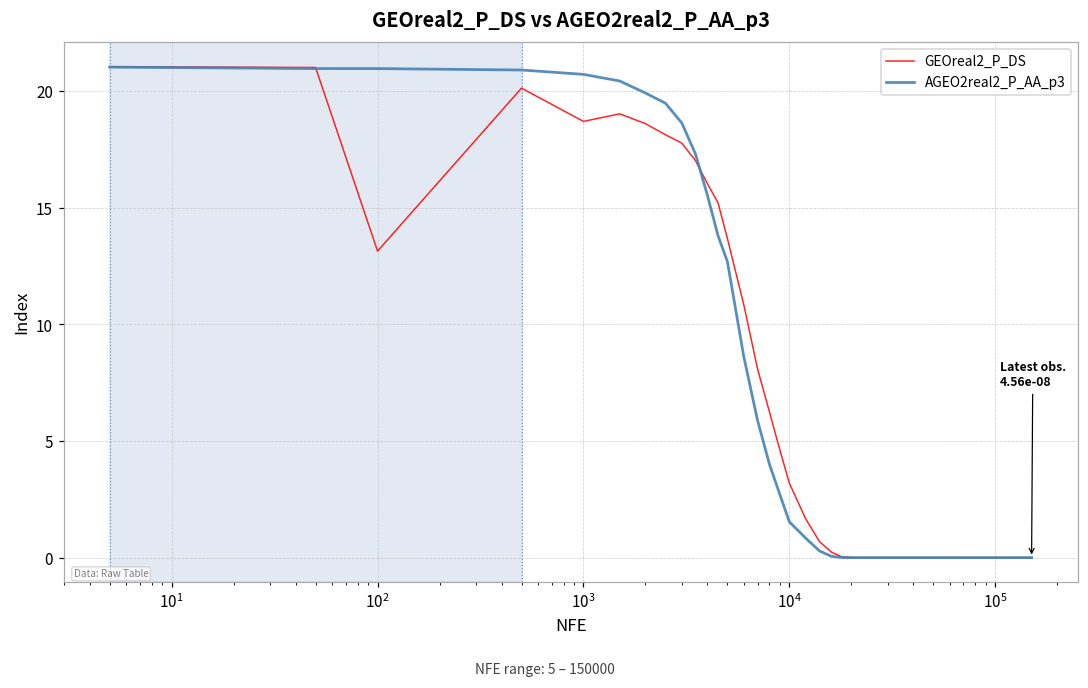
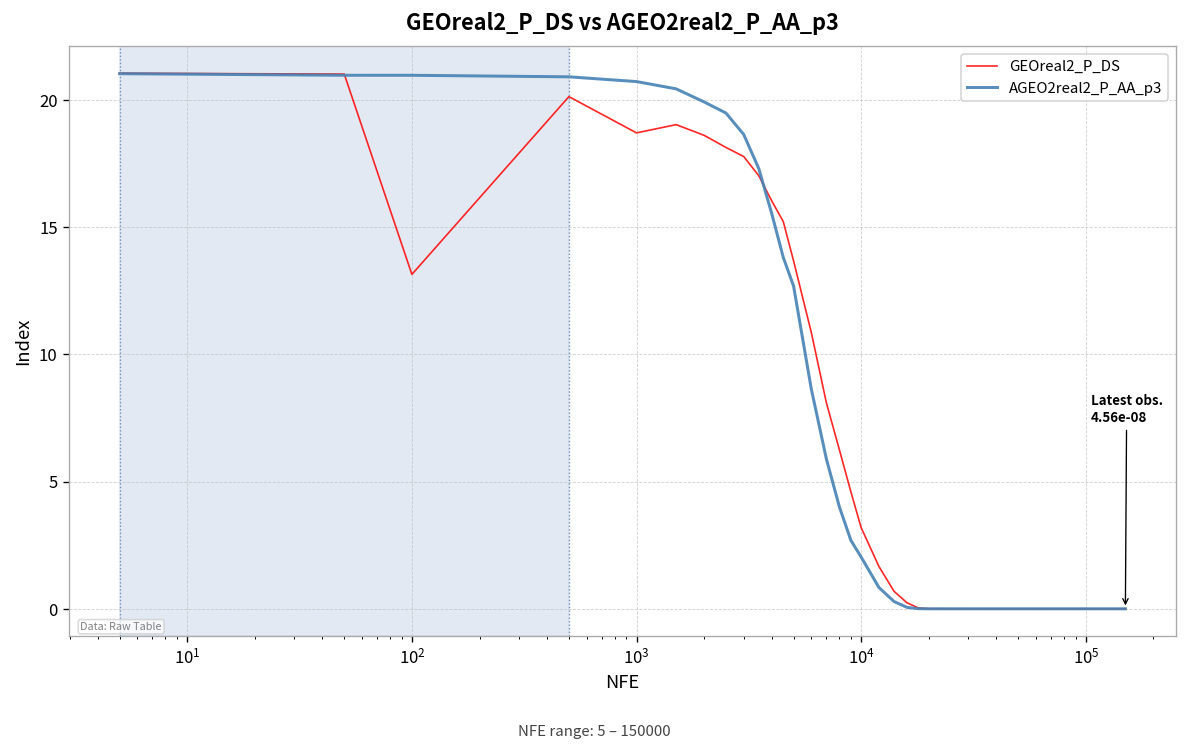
AGEO2real2_P_AA_p3, 10^4: 1.5 -> 2.0
